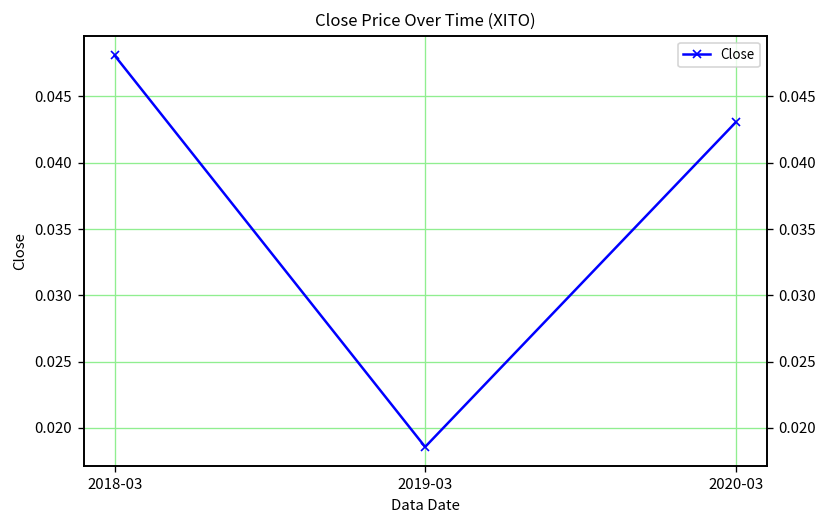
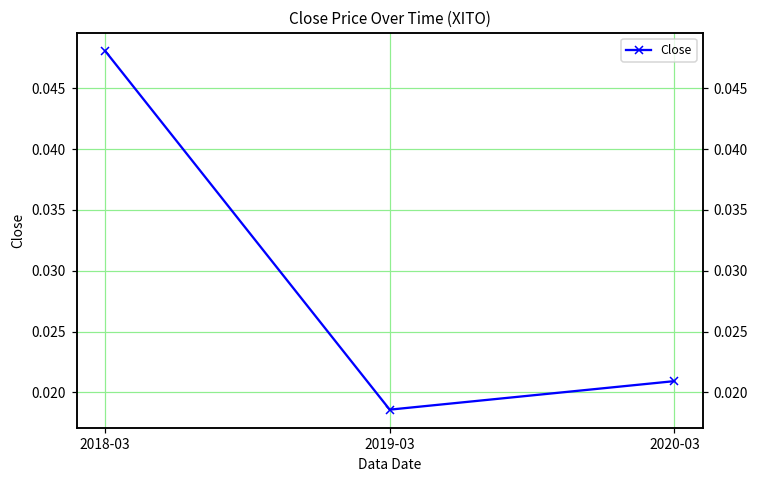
2020-03: 0.0430 -> 0.0209
